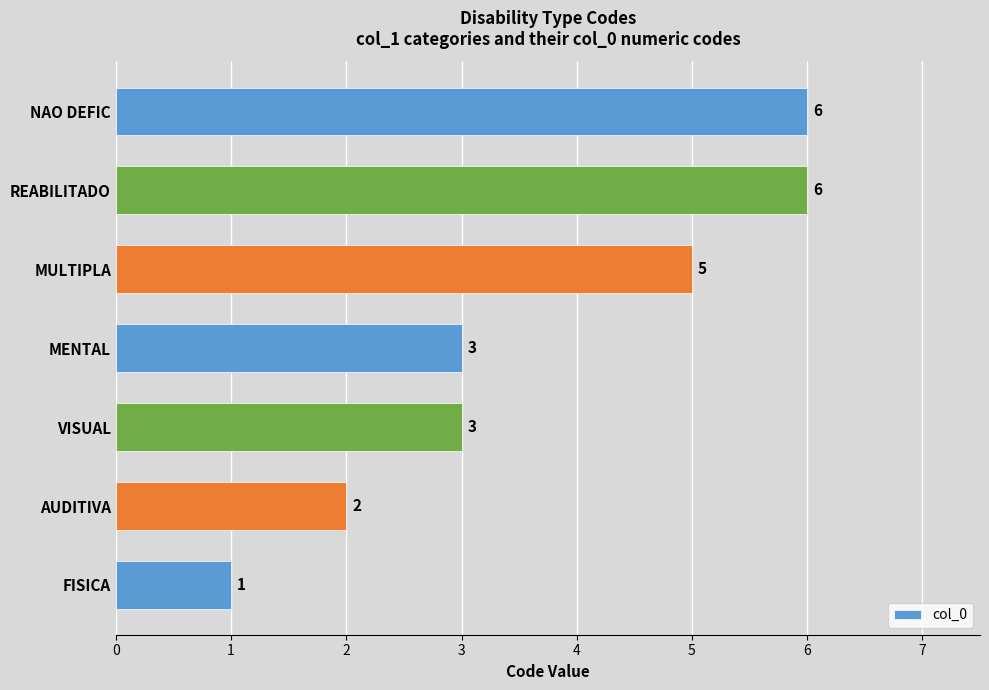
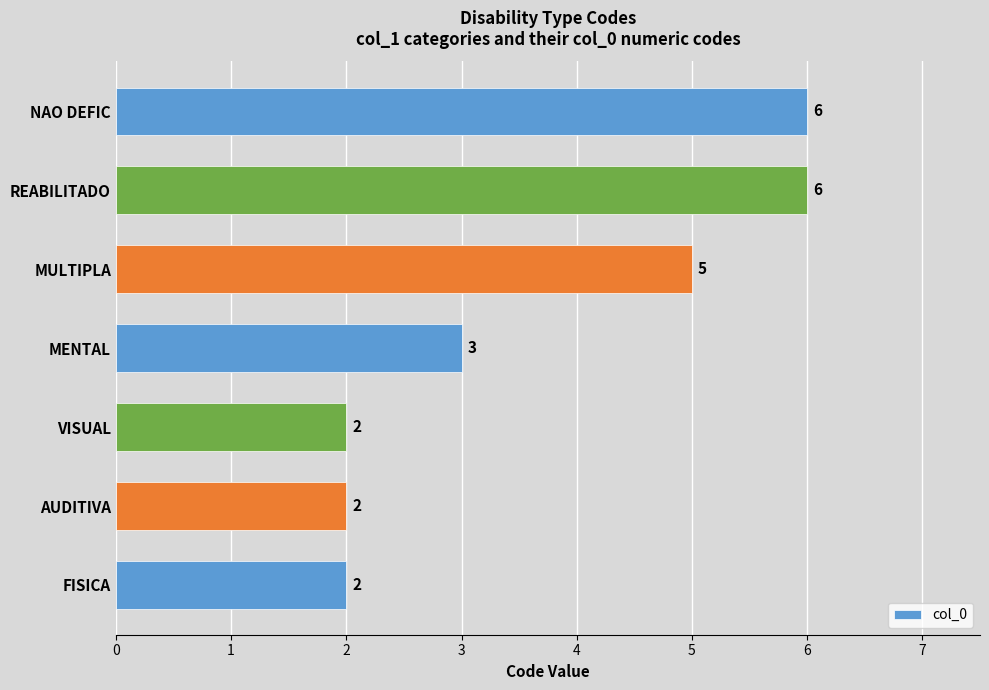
VISUAL: 3 -> 2
FISICA: 1 -> 2
